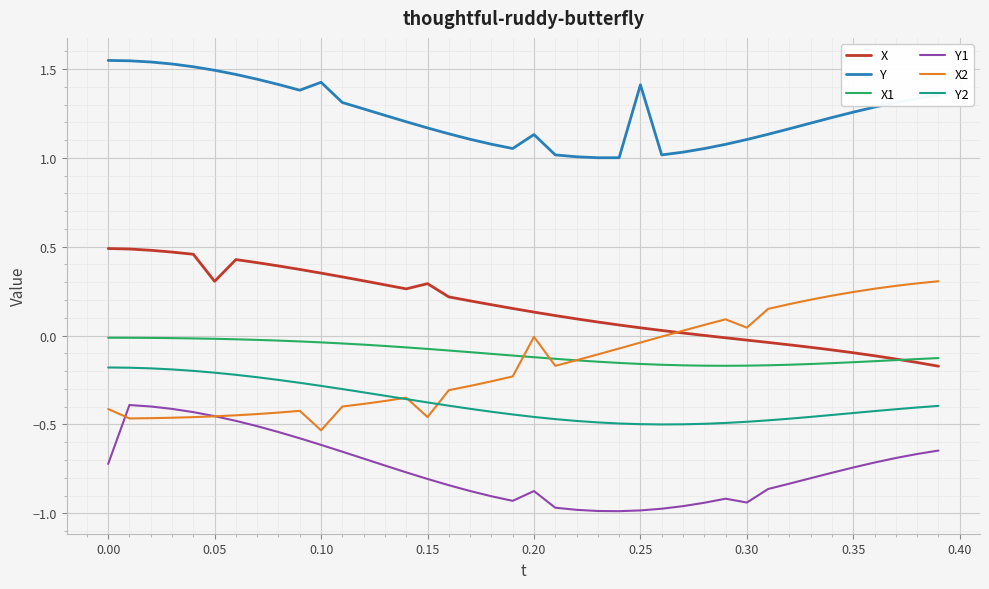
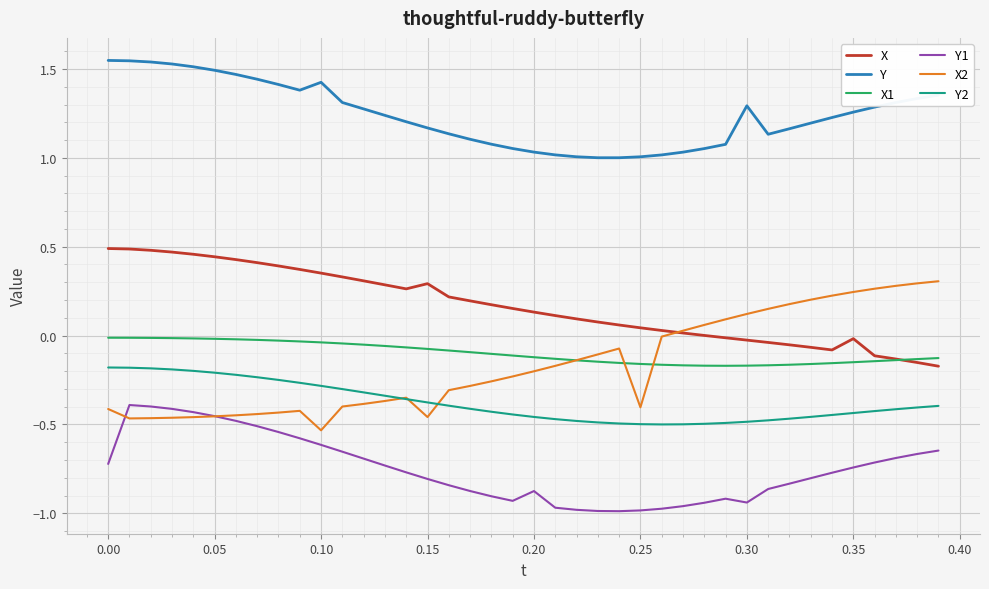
X, 0.05: 0.31 -> 0.44
Y, 0.20: 1.13 -> 1.03
X2, 0.20: -0.01 -> -0.20
Y, 0.25: 1.41 -> 1.01
X2, 0.25: -0.04 -> -0.40
Y, 0.30: 1.10 -> 1.29
X2, 0.30: 0.04 -> 0.12
X, 0.35: -0.10 -> -0.02
